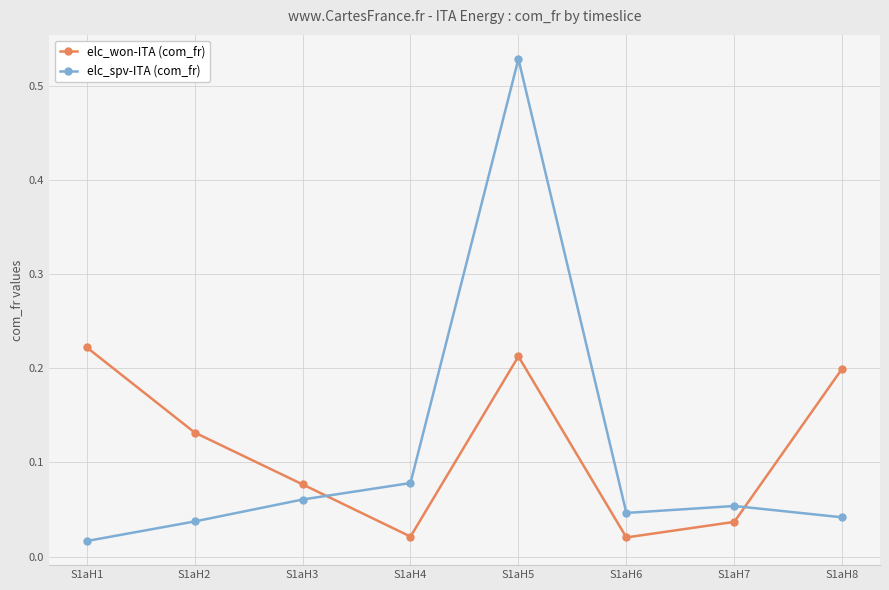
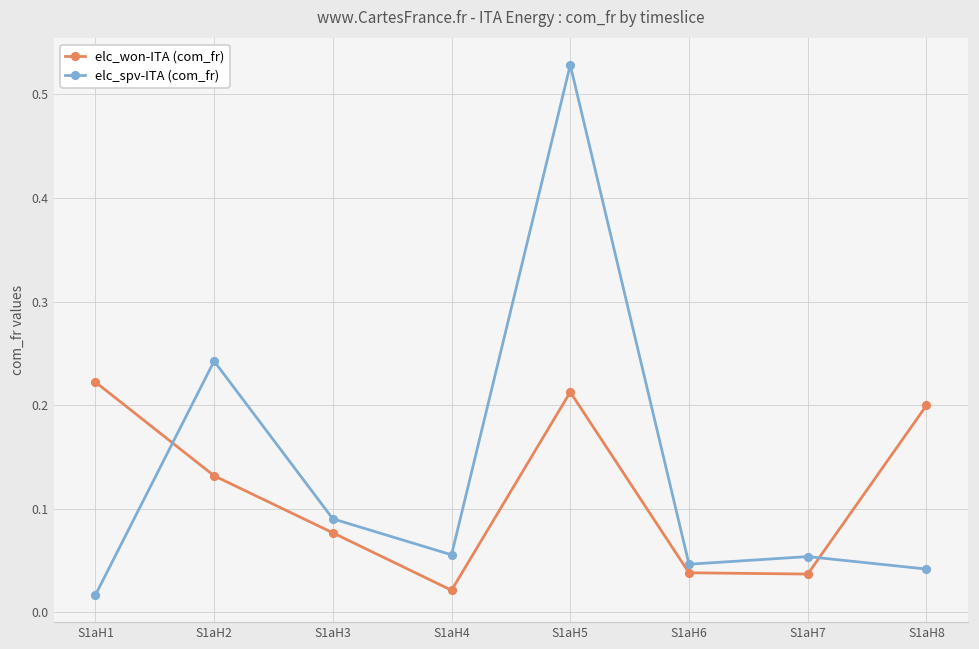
elc_spv-ITA (com_fr), S1aH2: 0.04 -> 0.24
elc_spv-ITA (com_fr), S1aH3: 0.06 -> 0.09
elc_spv-ITA (com_fr), S1aH4: 0.08 -> 0.06
elc_won-ITA (com_fr), S1aH6: 0.02 -> 0.04
